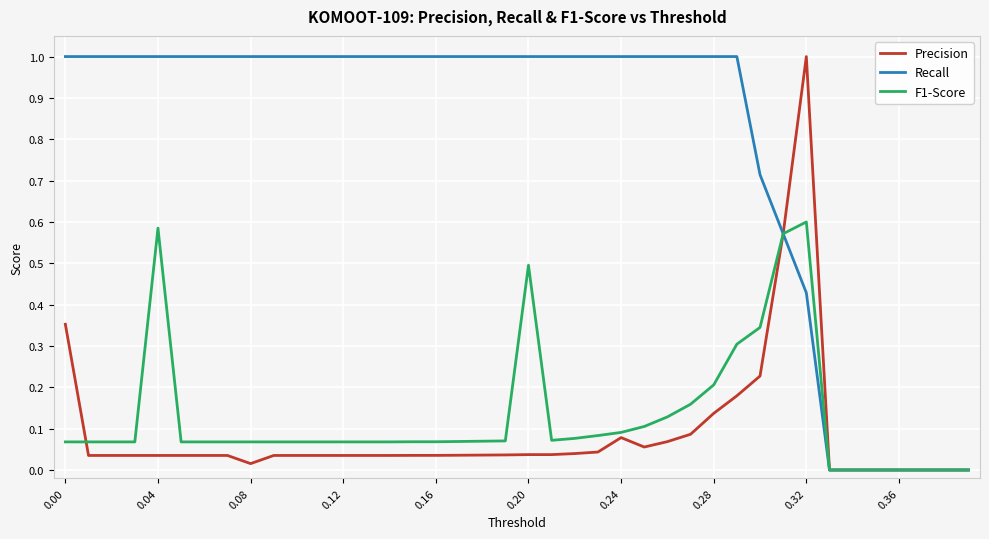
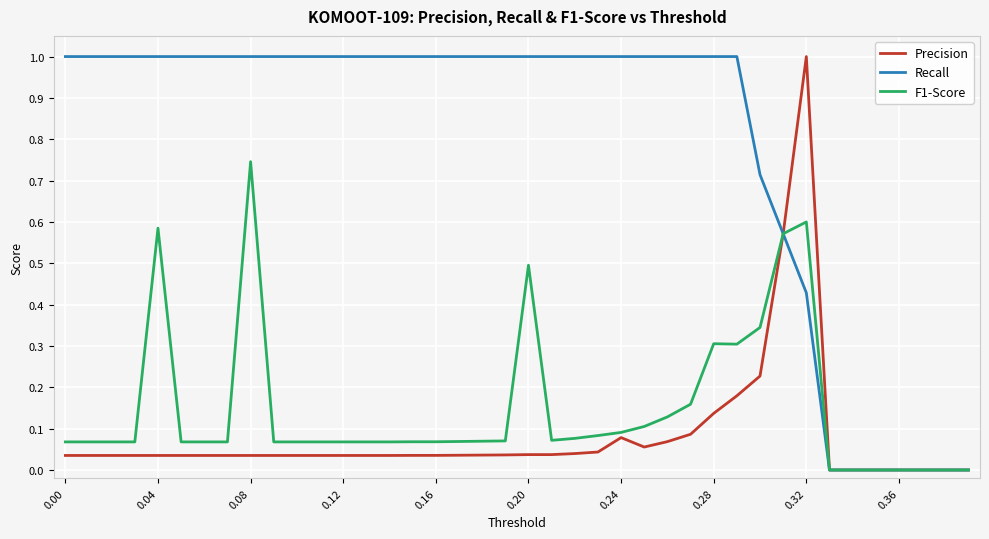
Precision, 0.00: 0.35 -> 0.04
Precision, 0.08: 0.02 -> 0.04
F1-Score, 0.08: 0.07 -> 0.75
F1-Score, 0.28: 0.21 -> 0.31
